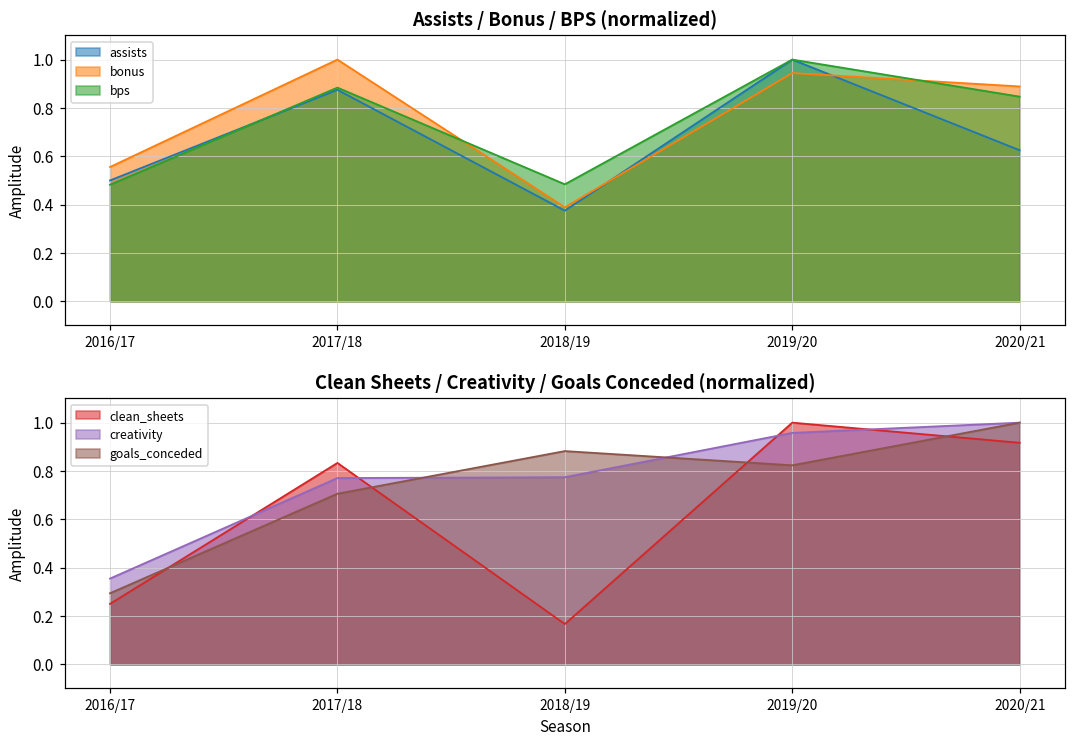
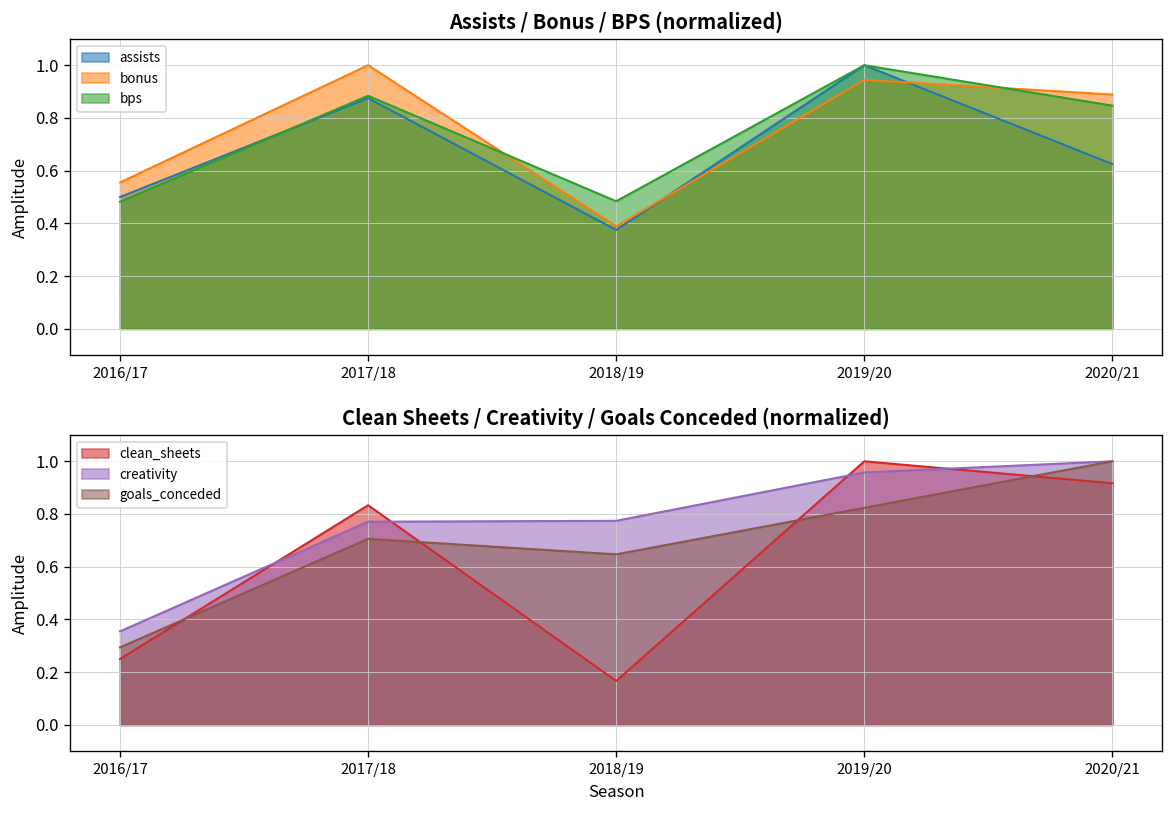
Clean Sheets / Creativity / Goals Conceded (normalized), goals_conceded, 2018/19: 0.88 -> 0.65
